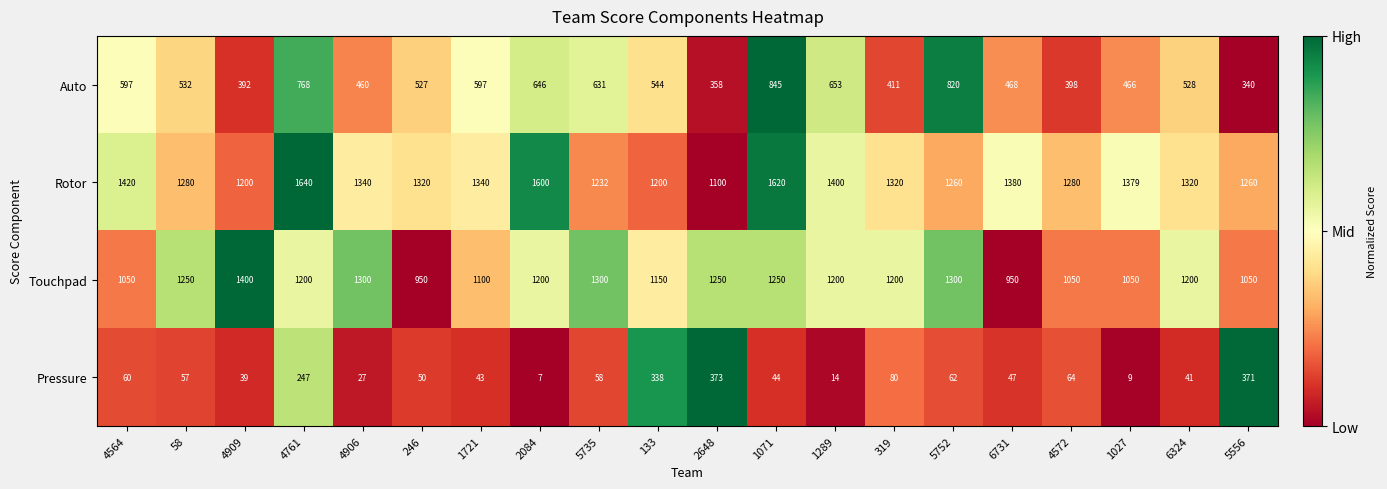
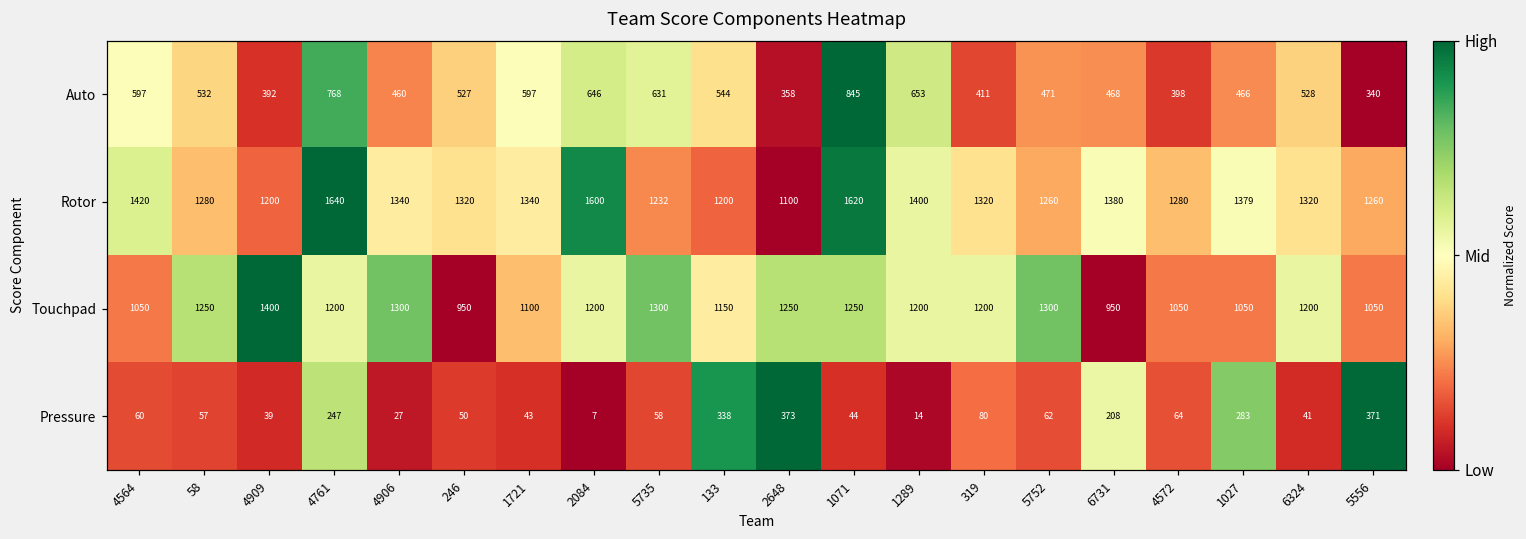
Auto, 5752: 820 -> 471
Pressure, 6731: 47 -> 208
Pressure, 1027: 9 -> 283
